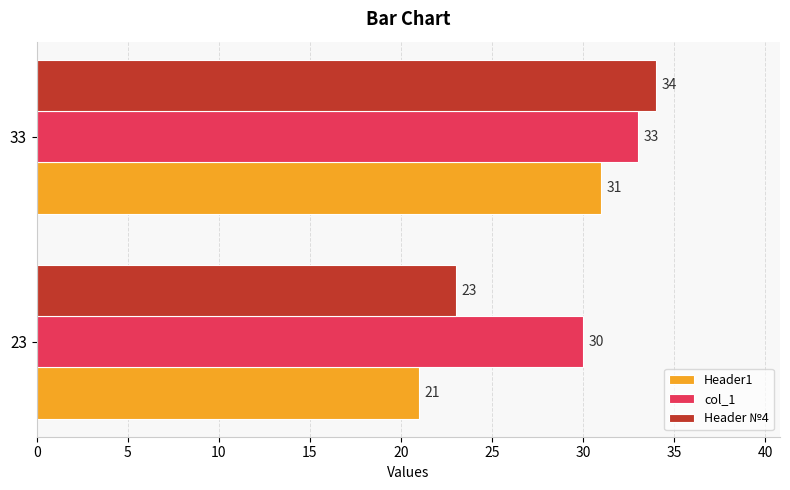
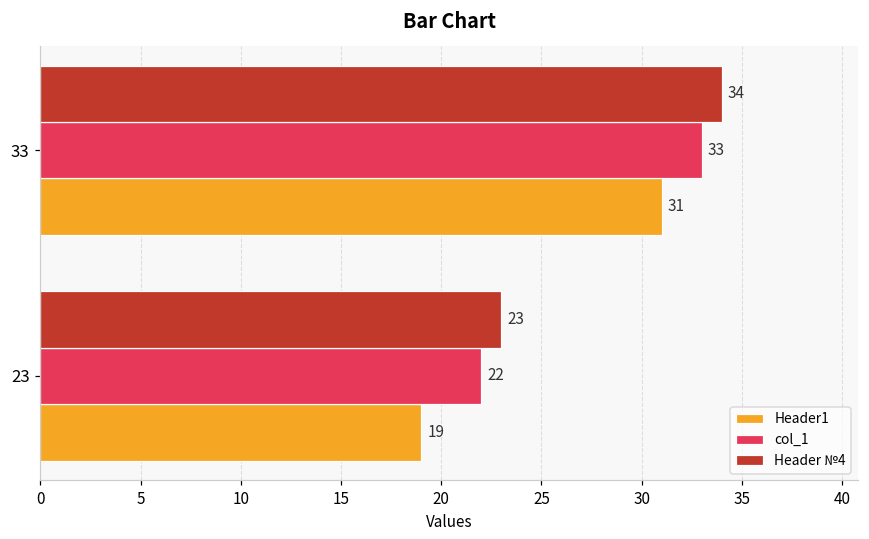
col_1, 23: 30 -> 22
Header1, 23: 21 -> 19
